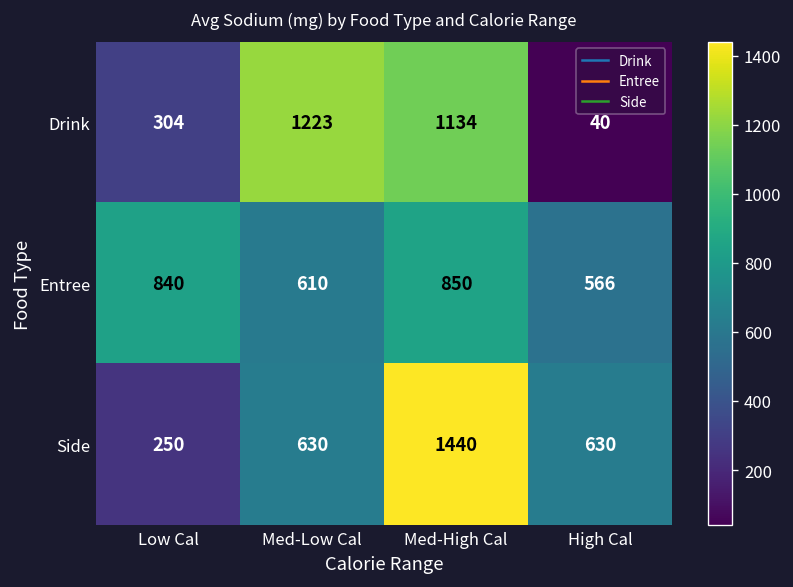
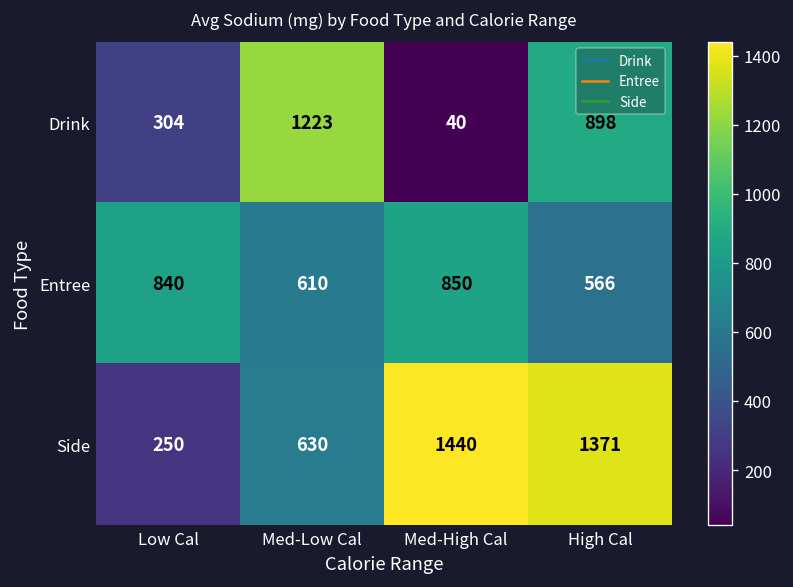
Drink, Med-High Cal: 1134 -> 40
Drink, High Cal: 40 -> 898
Side, High Cal: 630 -> 1371
